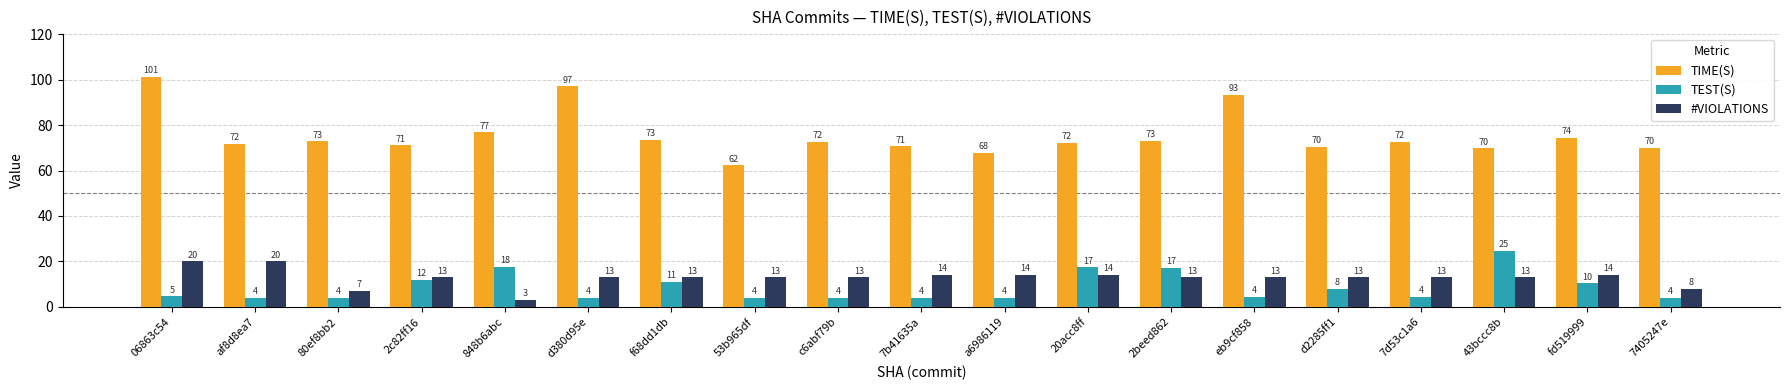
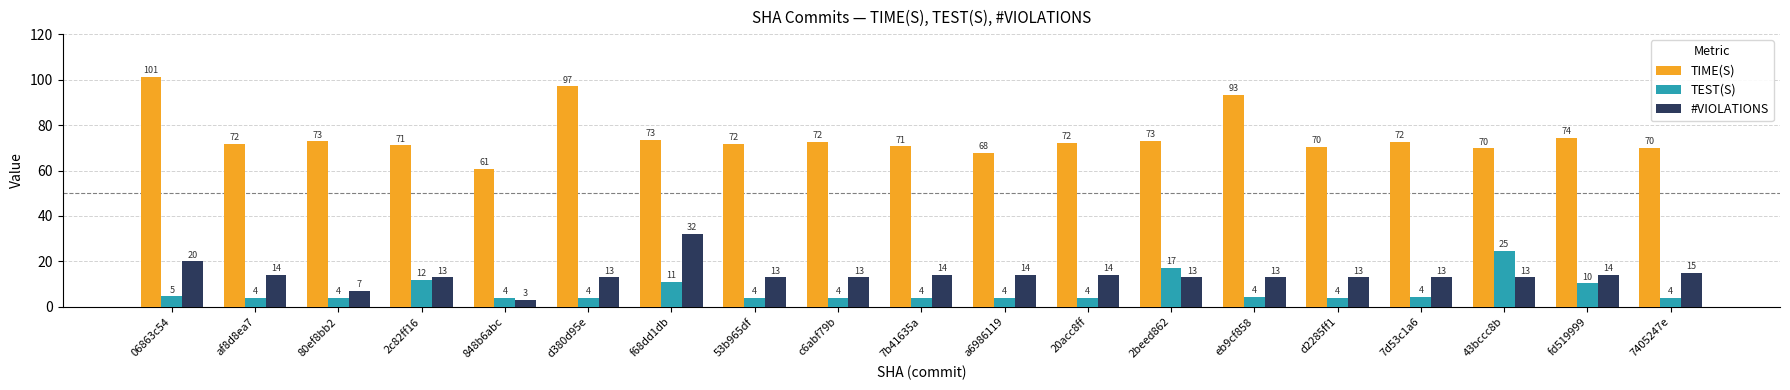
#VIOLATIONS, af8d8ea7: 20 -> 14
TIME(S), 848b6abc: 77 -> 61
TEST(S), 848b6abc: 18 -> 4
#VIOLATIONS, f68dd1db: 13 -> 32
TIME(S), 53b965df: 62 -> 72
TEST(S), 20acc8ff: 17 -> 4
TEST(S), d2285ff1: 8 -> 4
#VIOLATIONS, 7405247e: 8 -> 15
